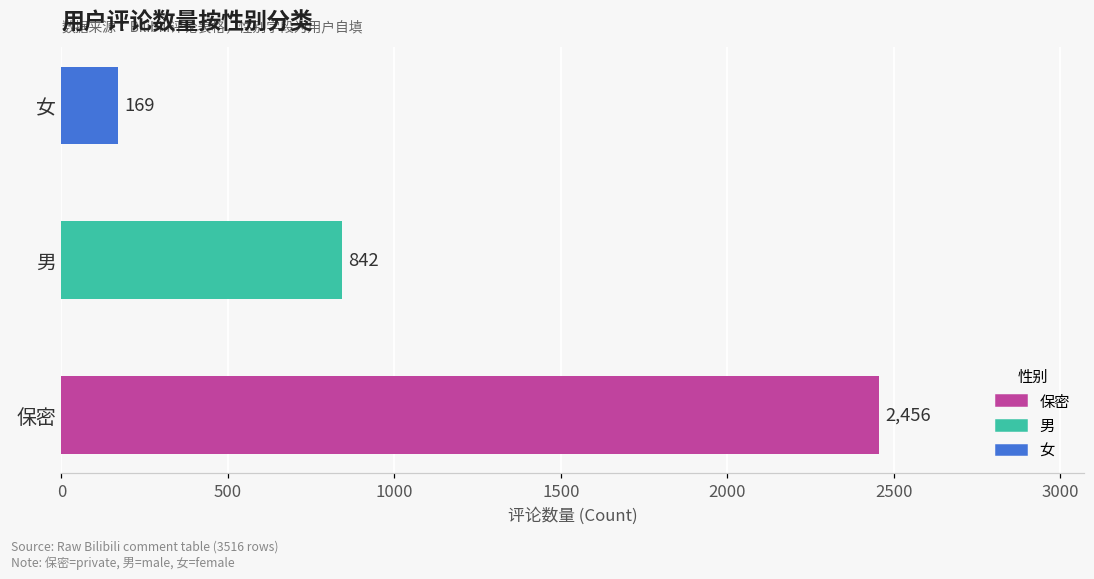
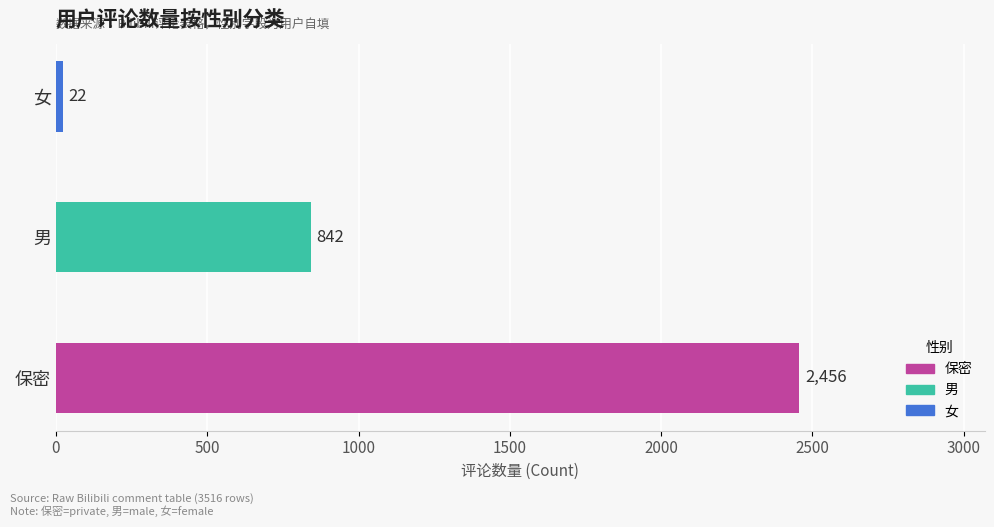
女: 169 -> 22
